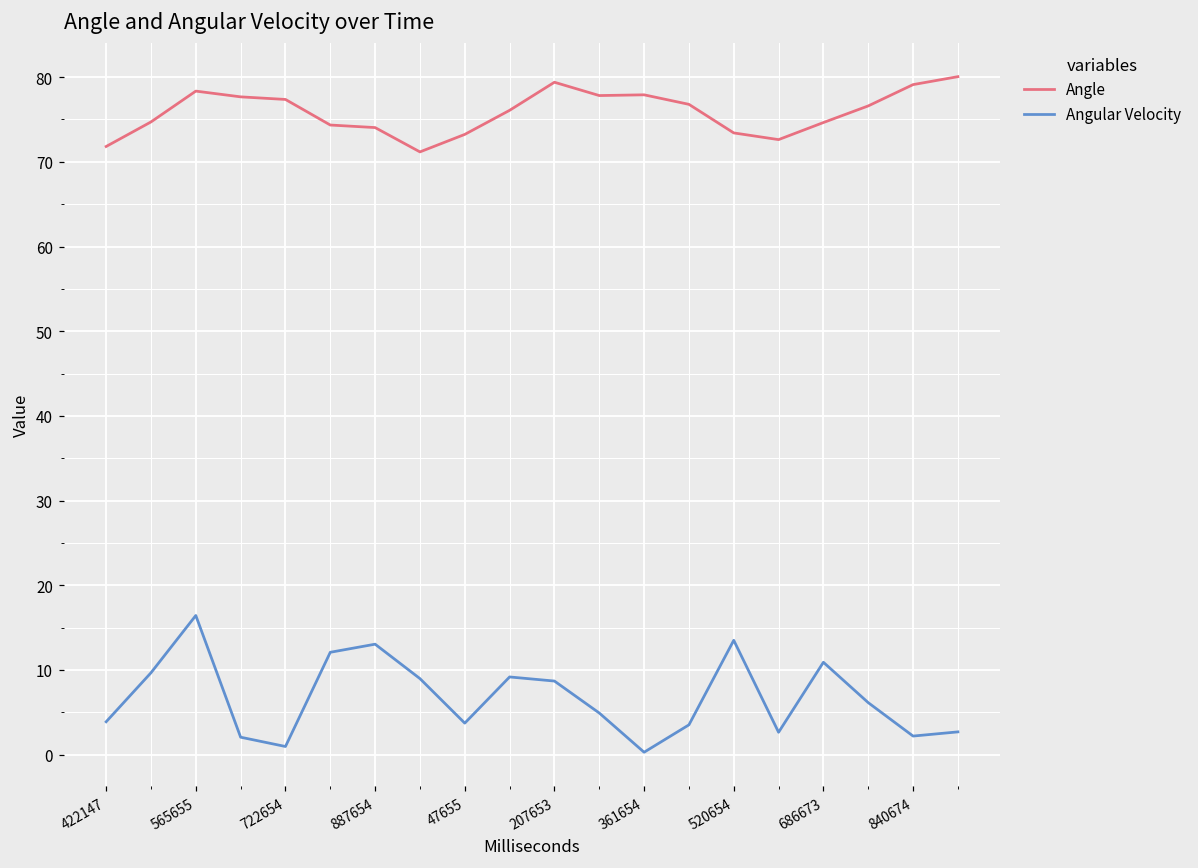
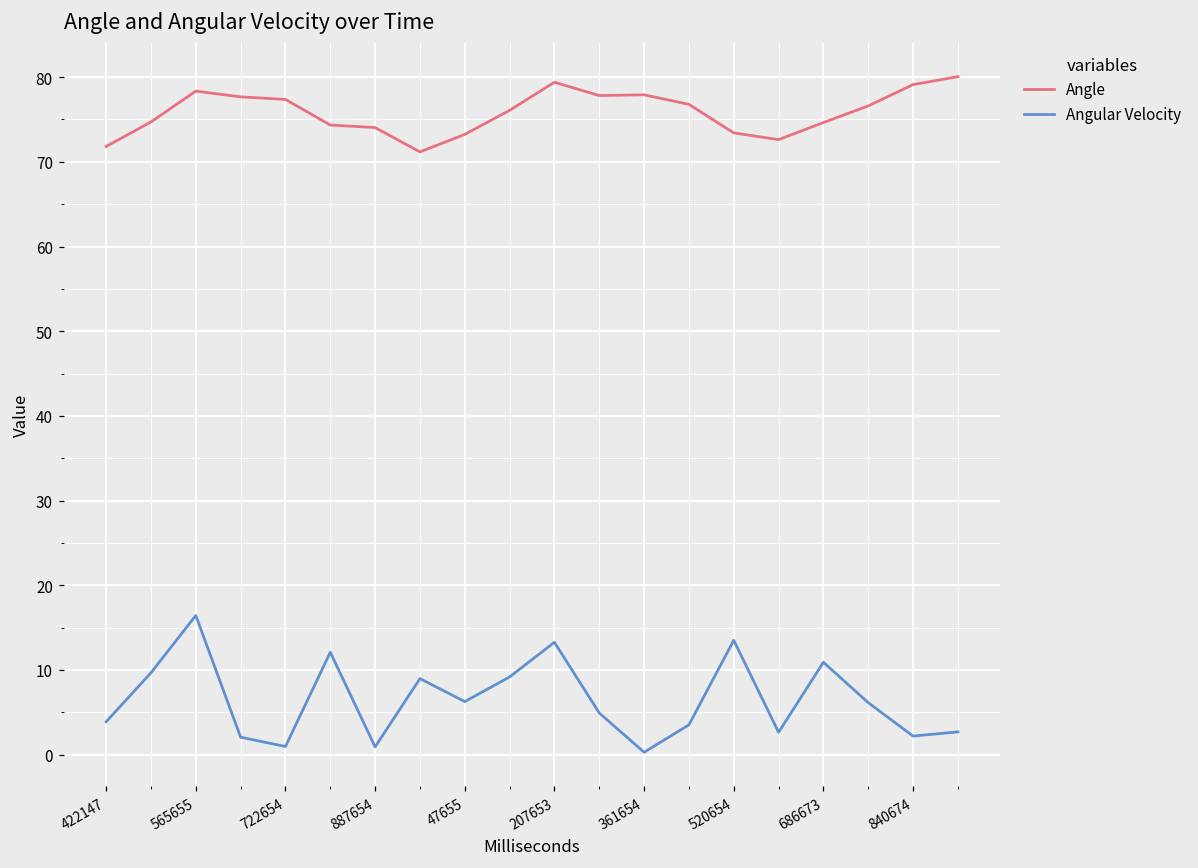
Angular Velocity, 887654: 13 -> 1
Angular Velocity, 47655: 4 -> 6
Angular Velocity, 207653: 9 -> 13
